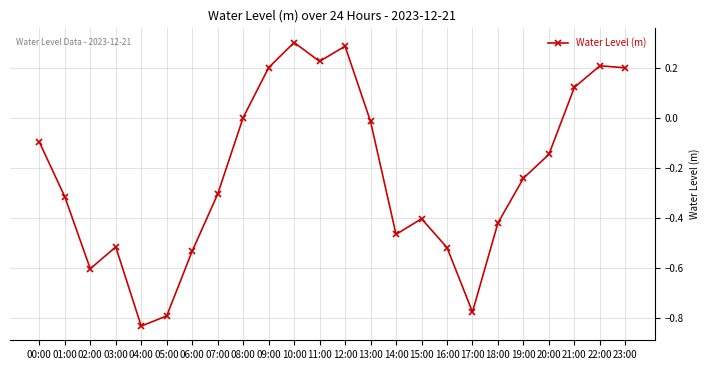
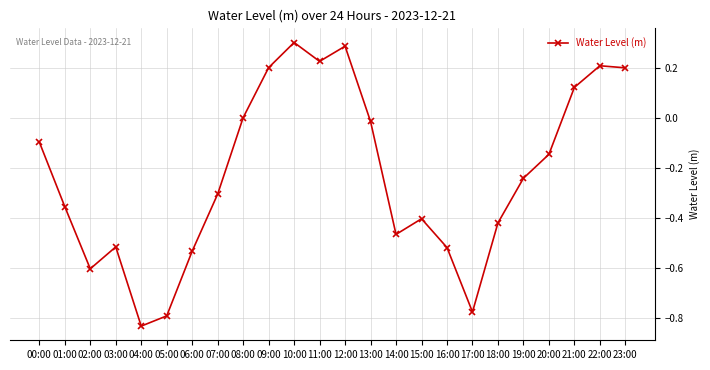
01:00: -0.32 -> -0.36
